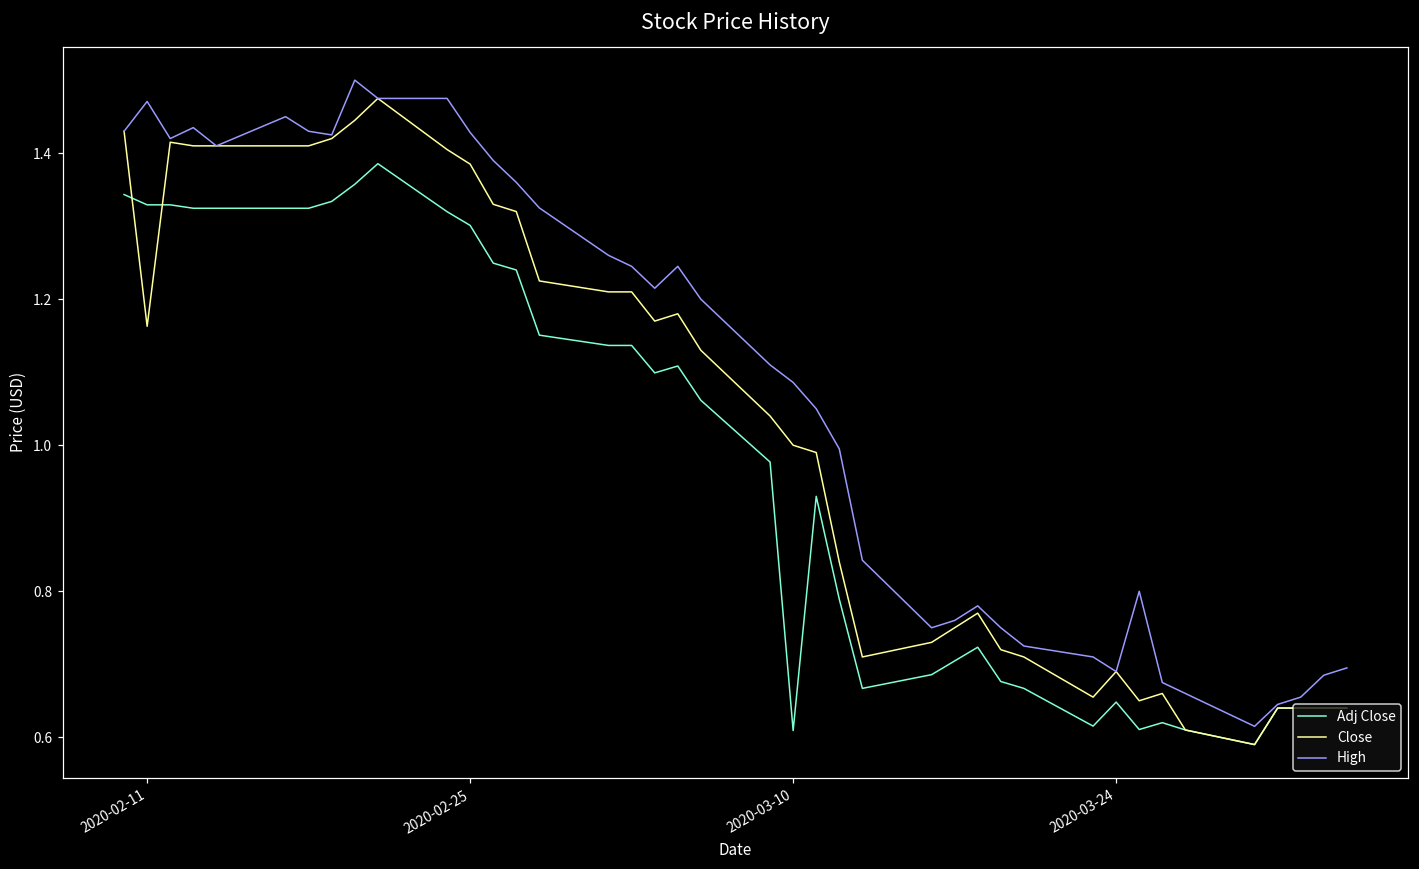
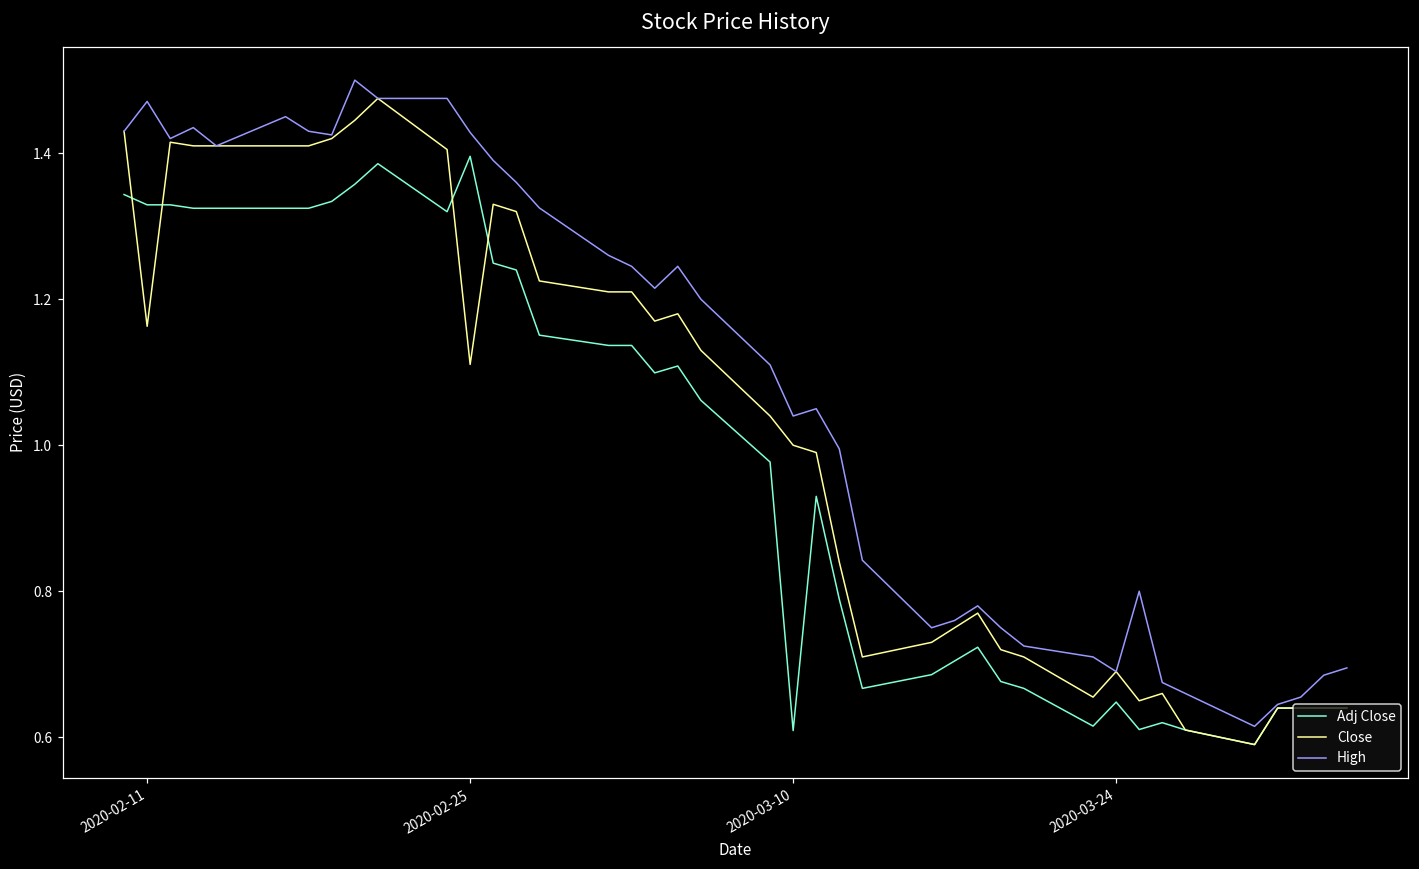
Adj Close, 2020-02-25: 1.30 -> 1.40
Close, 2020-02-25: 1.38 -> 1.11
High, 2020-03-10: 1.09 -> 1.04
